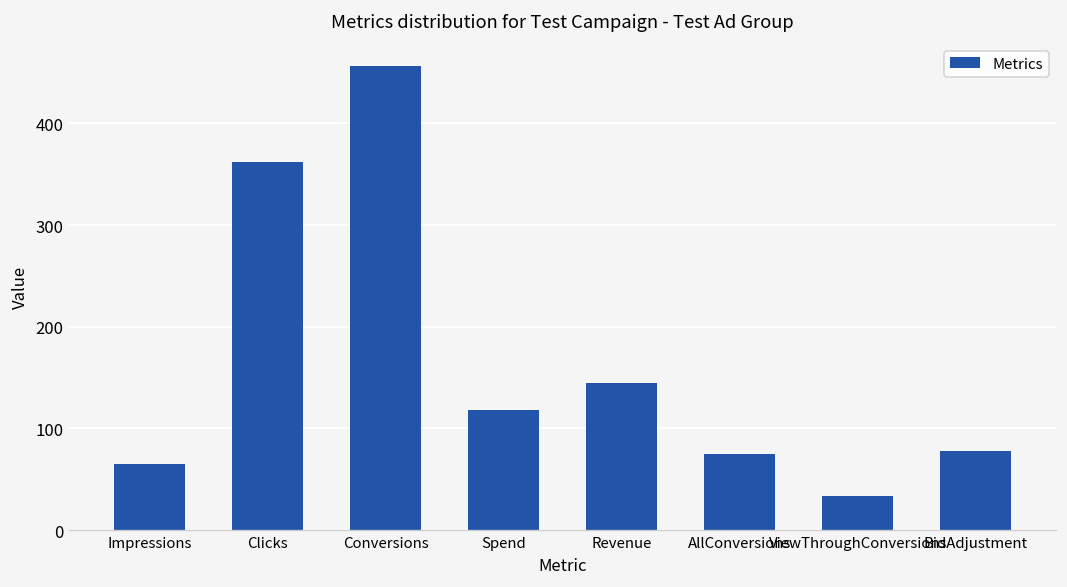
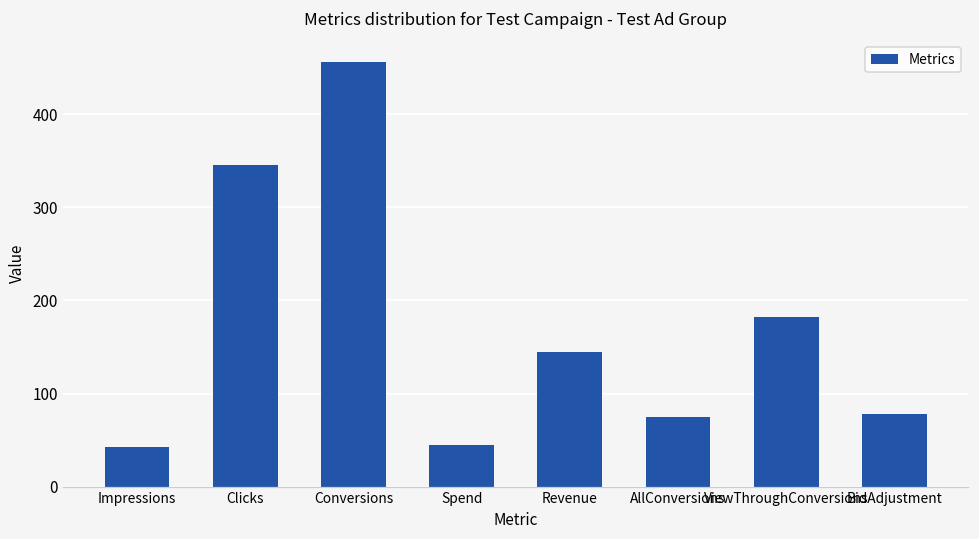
Impressions: 70 -> 40
Clicks: 360 -> 350
Spend: 120 -> 50
ViewThroughConversions: 30 -> 180
